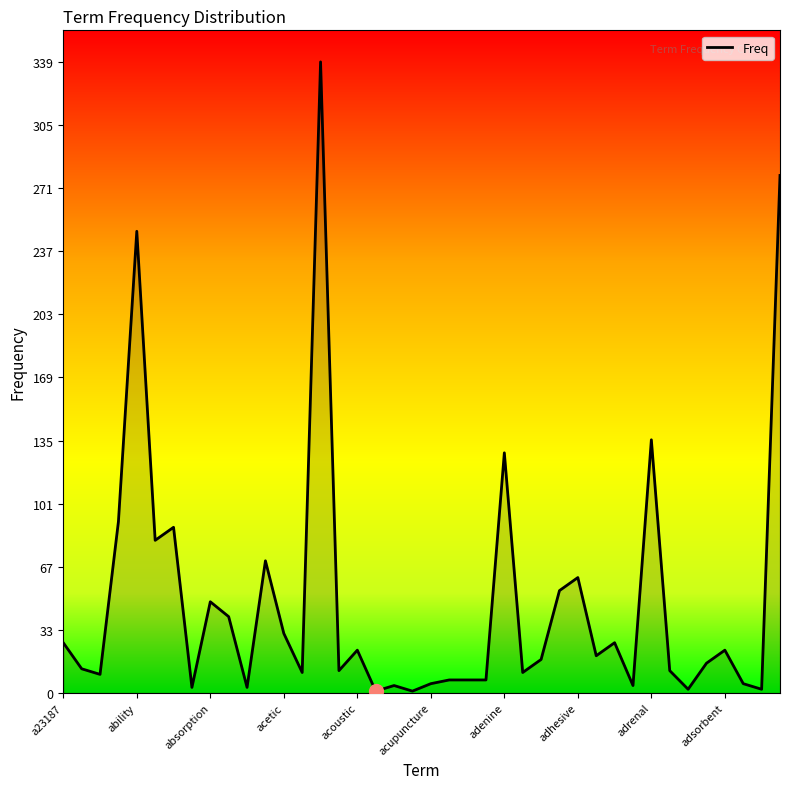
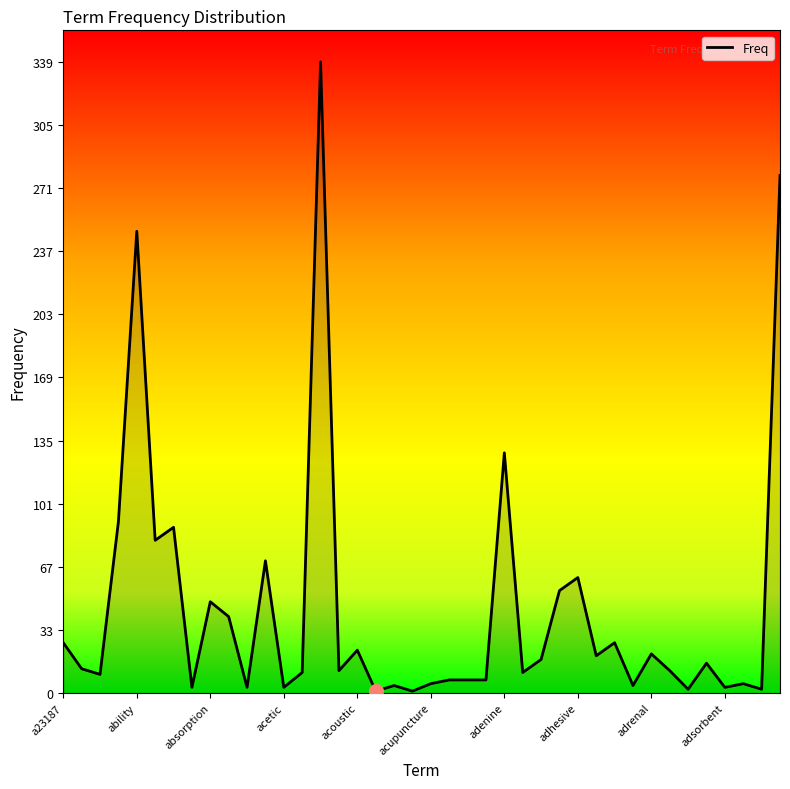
Freq, acetic: 32 -> 3
Freq, adrenal: 136 -> 21
Freq, adsorbent: 23 -> 3
